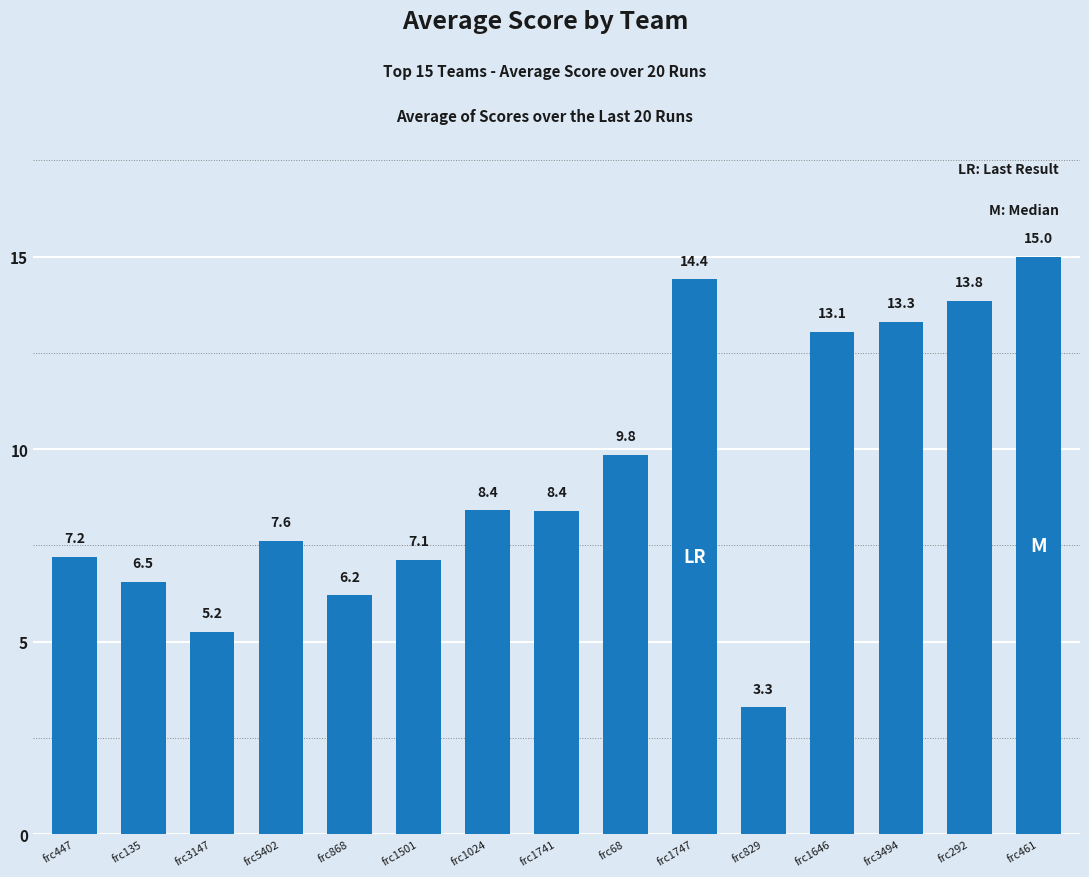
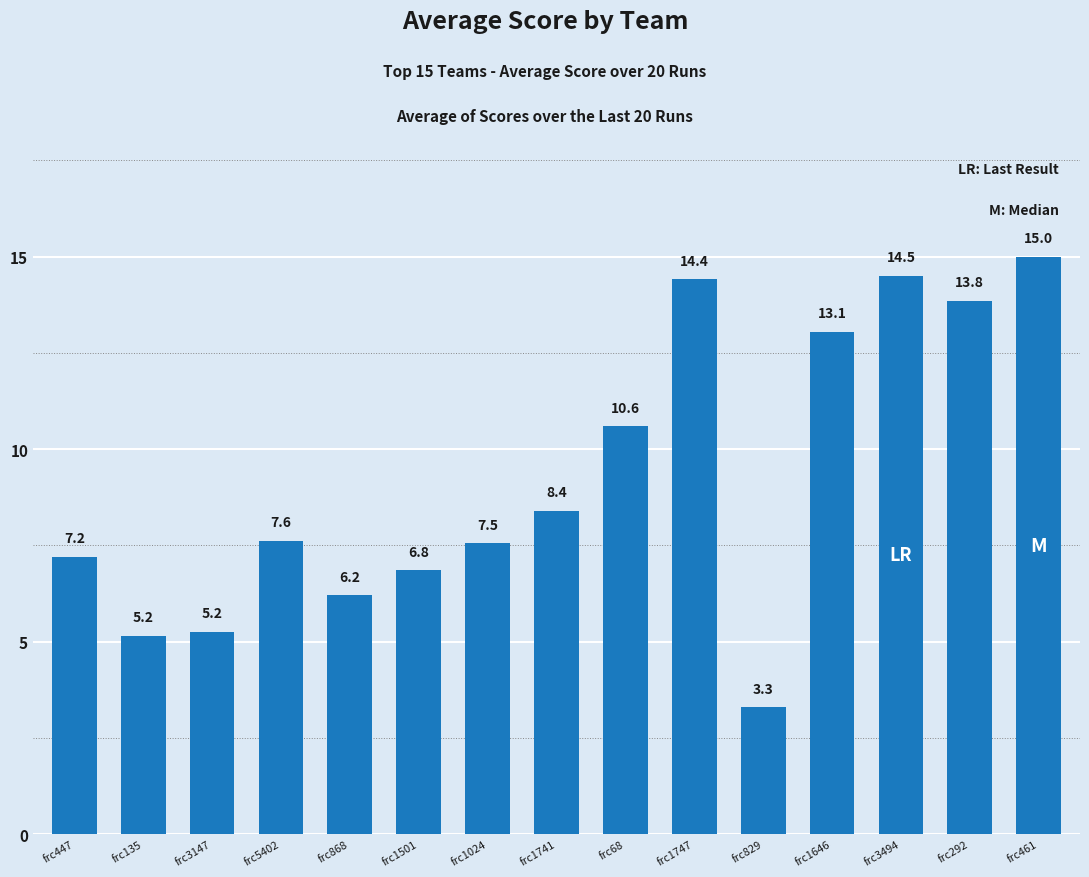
frc135: 6.5 -> 5.2
frc1501: 7.1 -> 6.8
frc1024: 8.4 -> 7.5
frc68: 9.8 -> 10.6
frc3494: 13.3 -> 14.5
